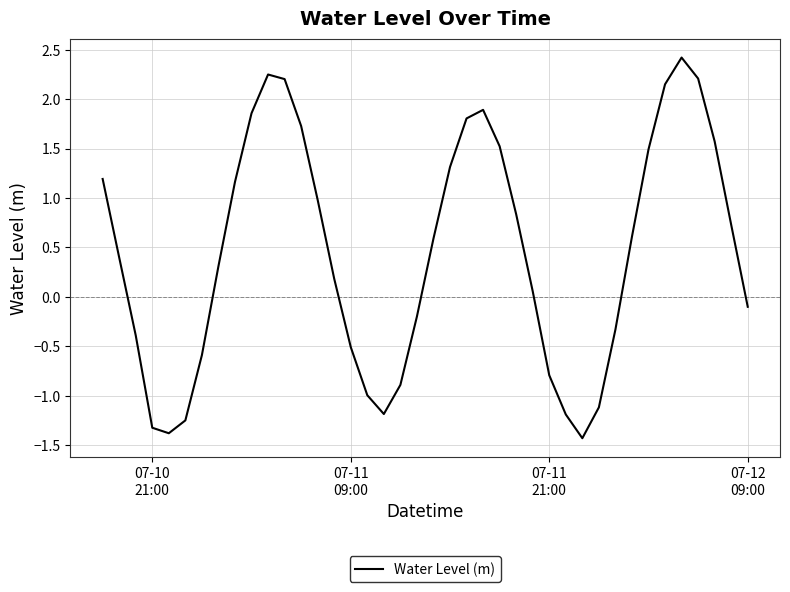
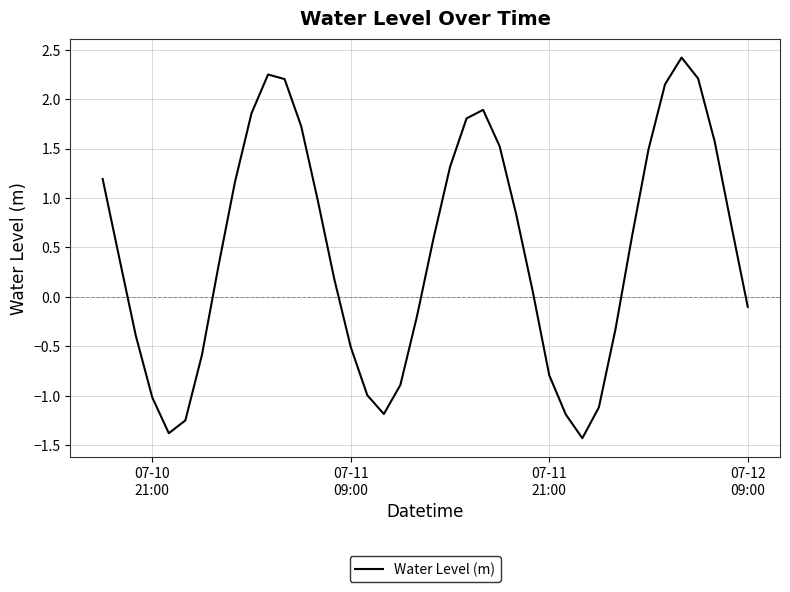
07-10 21:00: -1.3 -> -1.0
